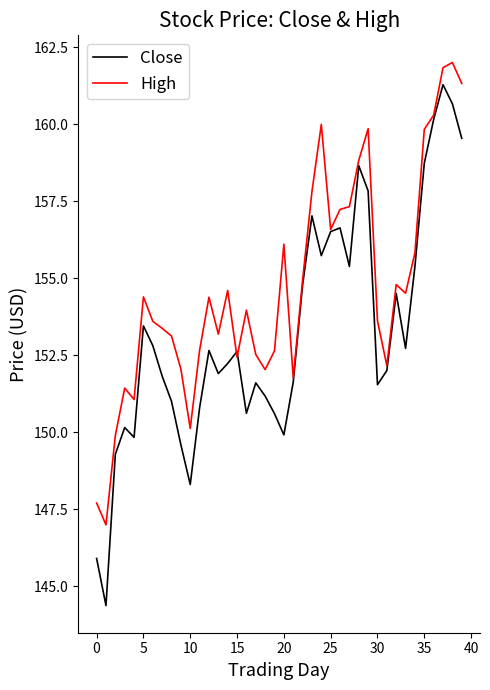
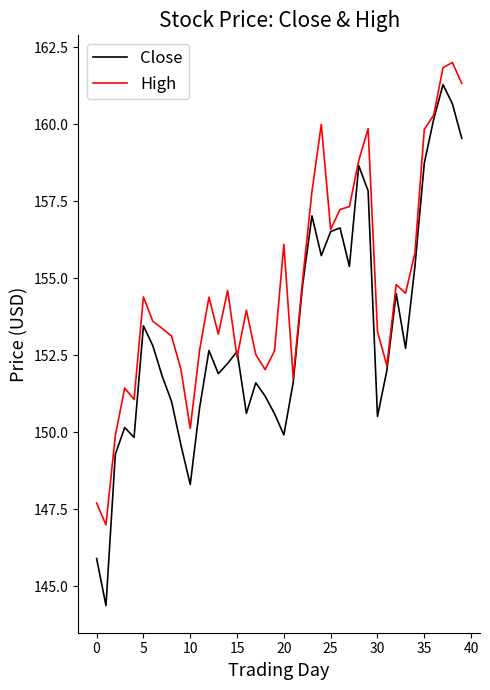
Close, 30: 151.5 -> 150.5
High, 30: 153.6 -> 153.3
